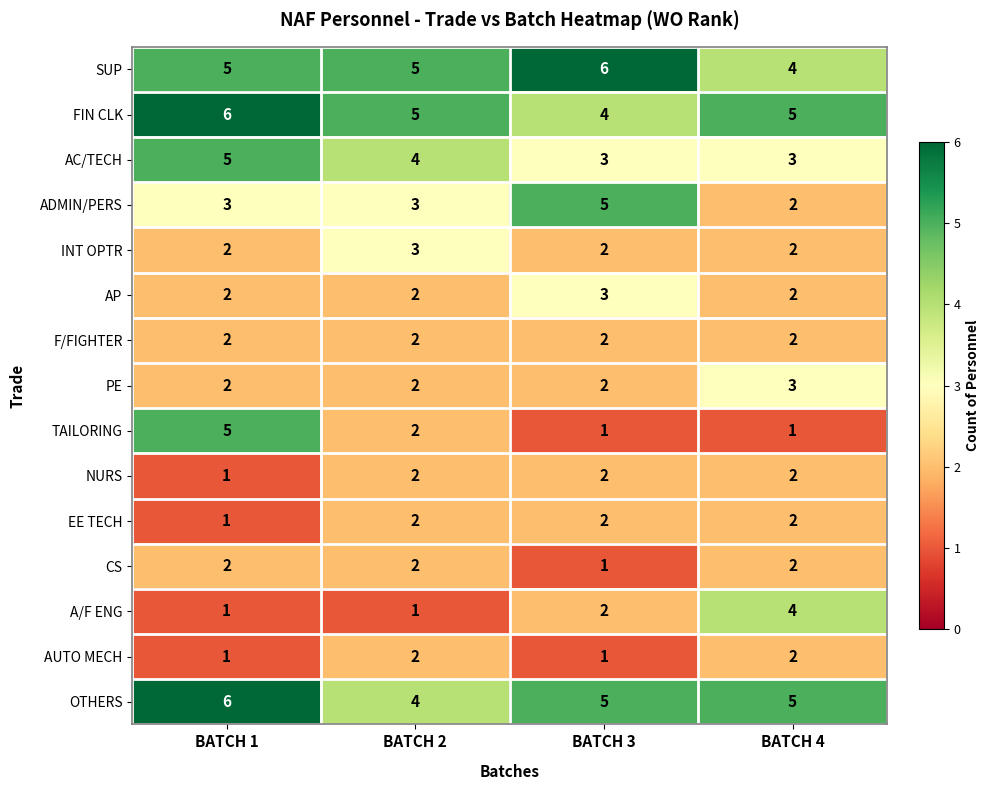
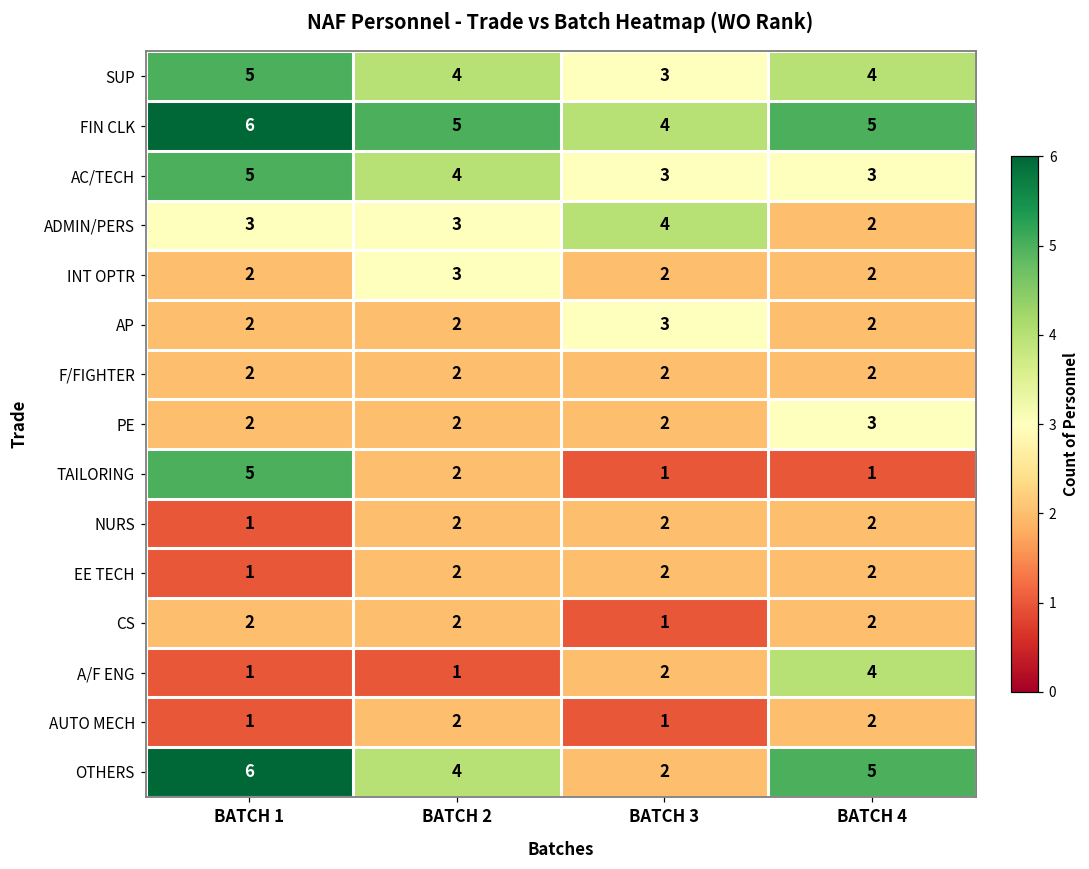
SUP, BATCH 2: 5 -> 4
SUP, BATCH 3: 6 -> 3
ADMIN/PERS, BATCH 3: 5 -> 4
OTHERS, BATCH 3: 5 -> 2
